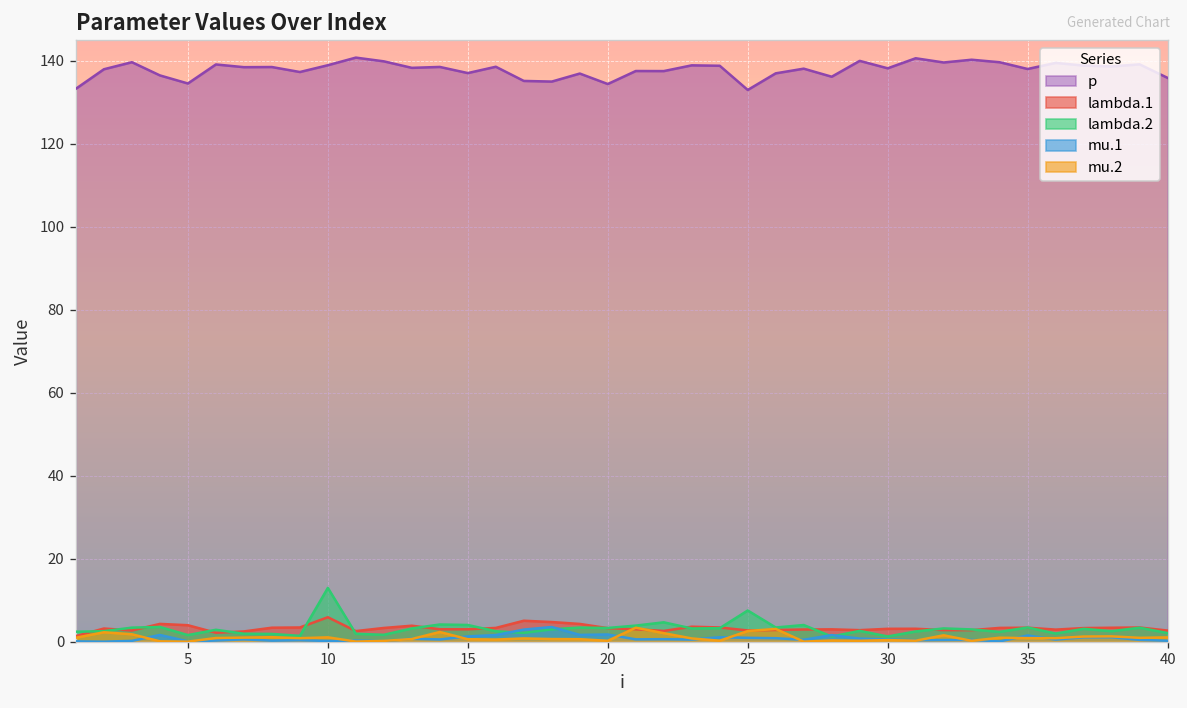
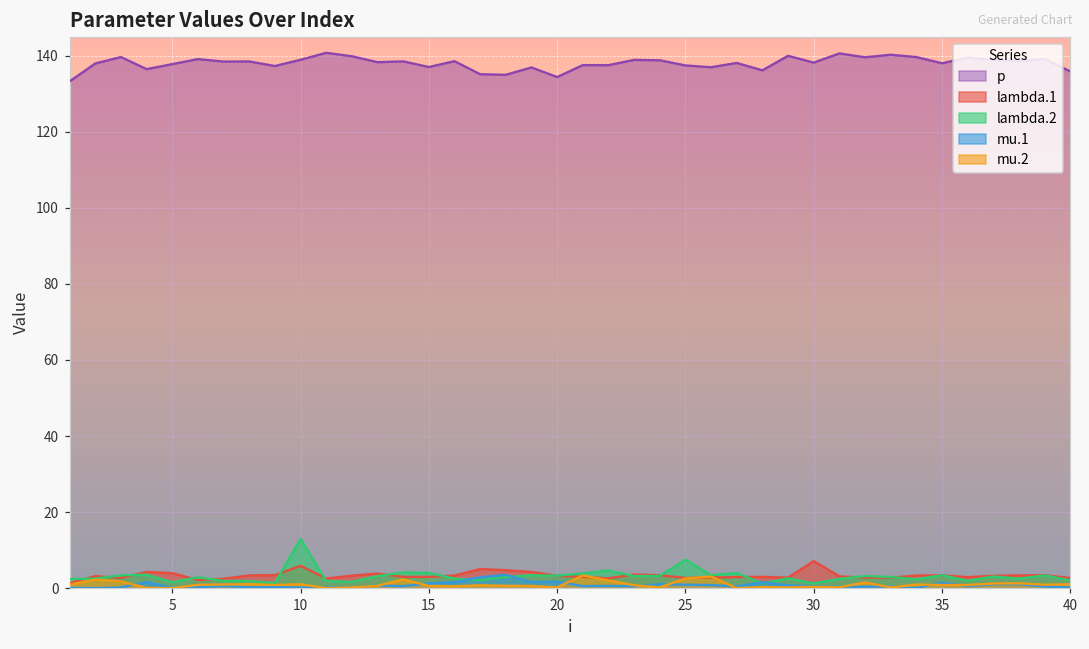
p, 5: 135 -> 138
p, 25: 133 -> 137
lambda.1, 30: 3 -> 7
